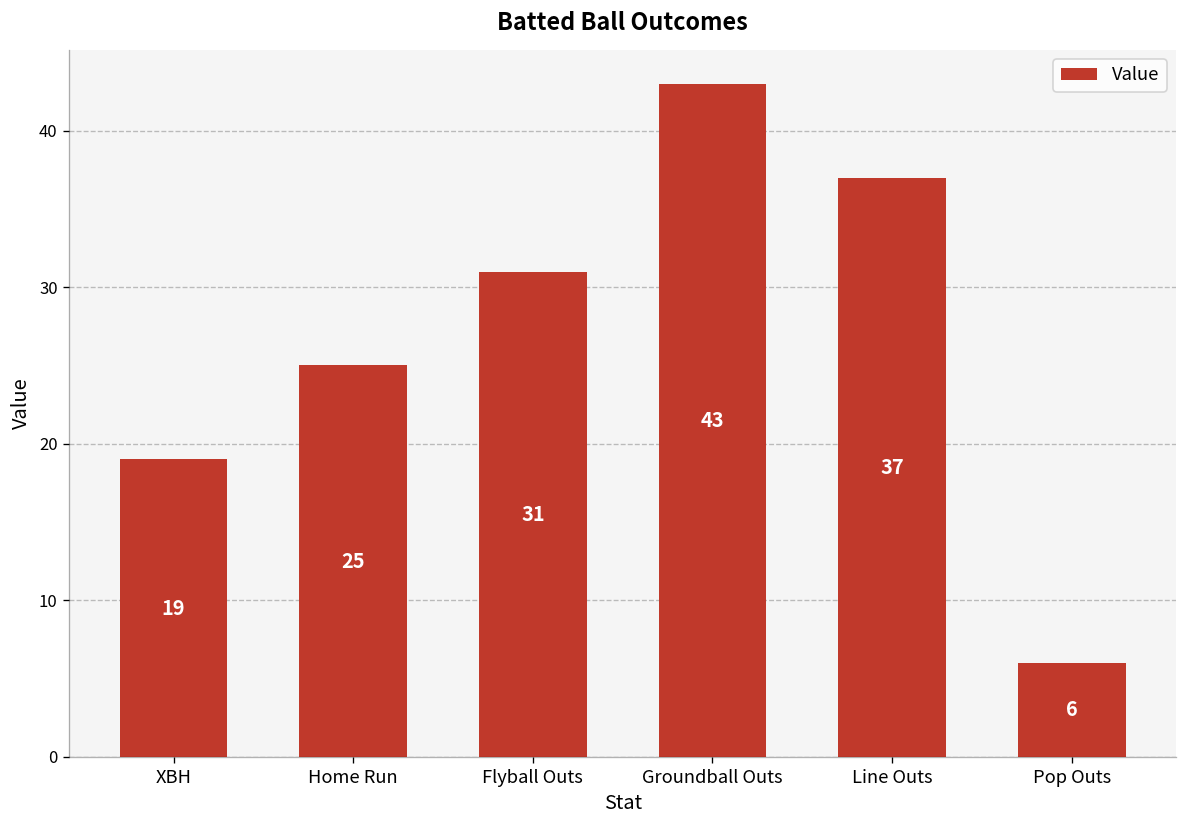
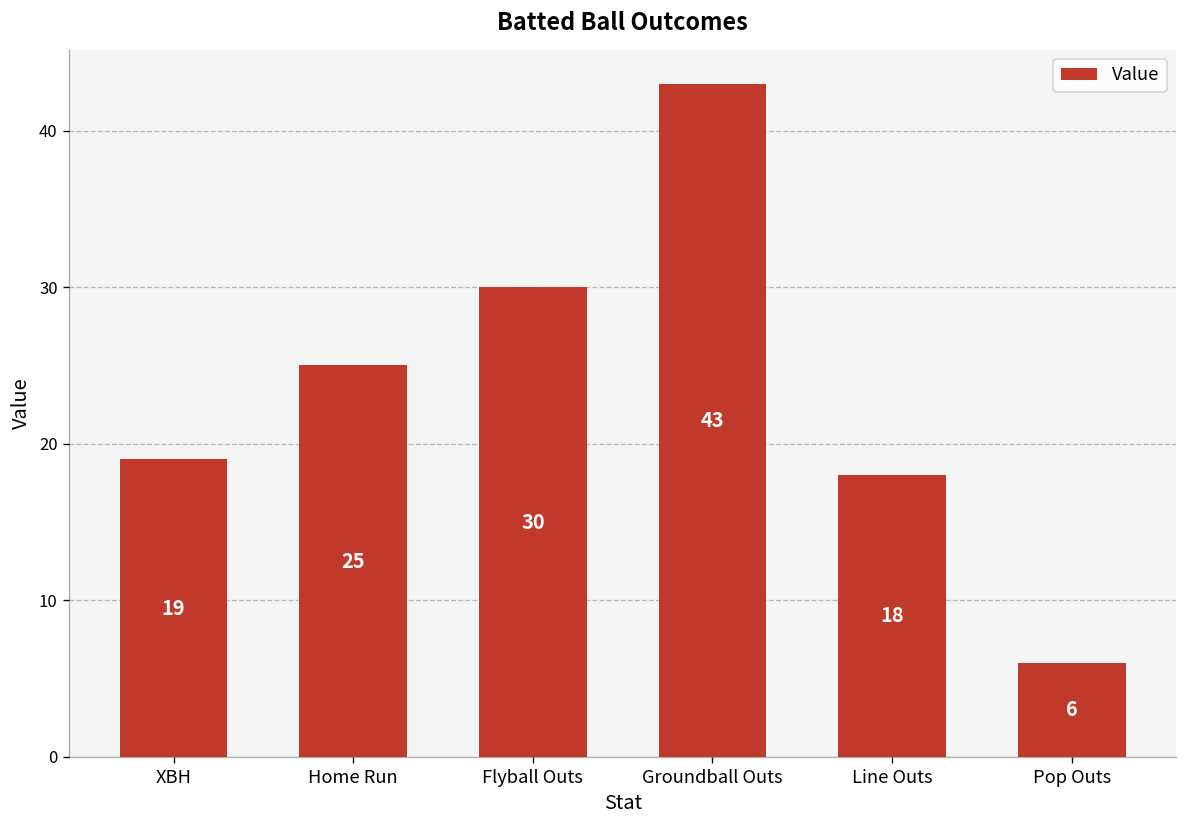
Flyball Outs: 31 -> 30
Line Outs: 37 -> 18
